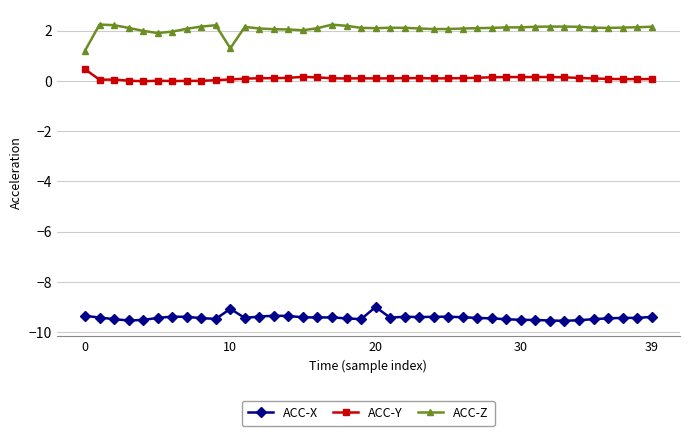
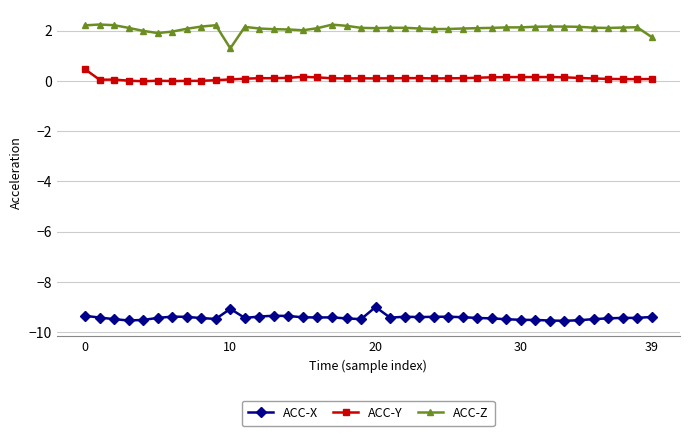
ACC-Z, 0: 1.2 -> 2.2
ACC-Z, 39: 2.2 -> 1.7
